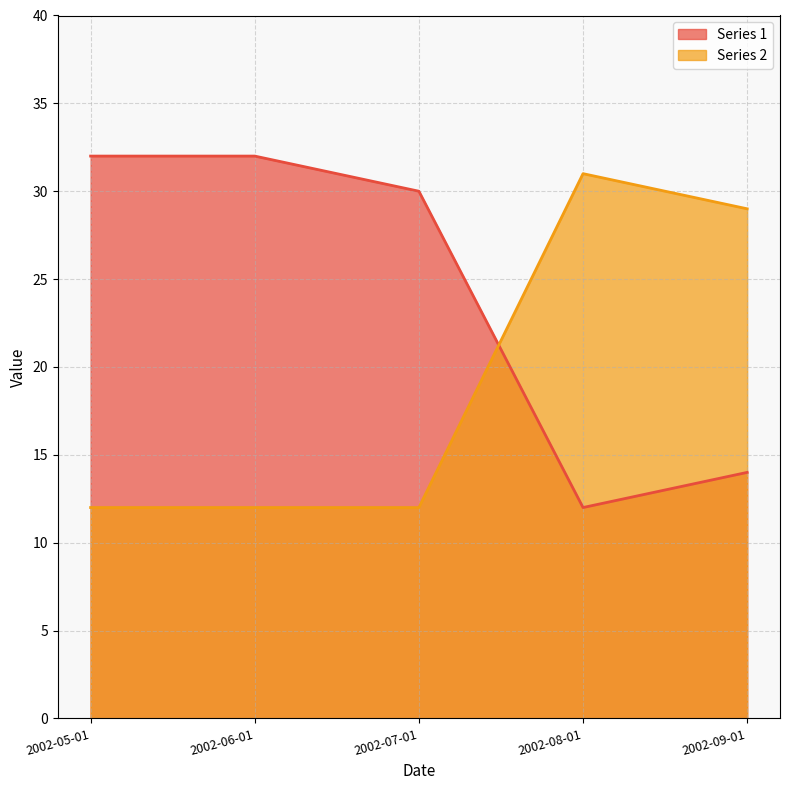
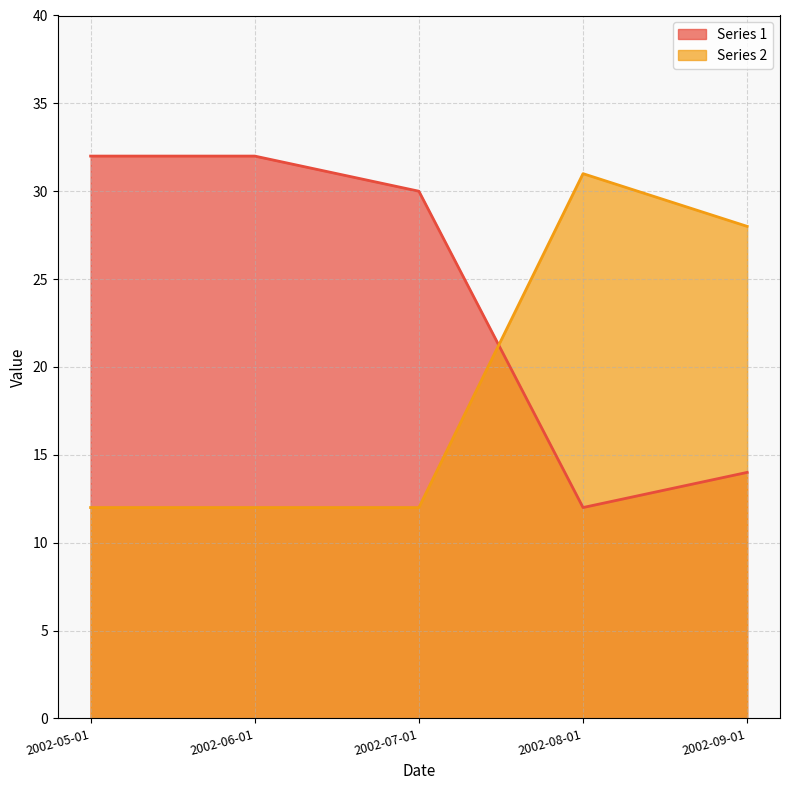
Series 2, 2002-09-01: 29 -> 28
